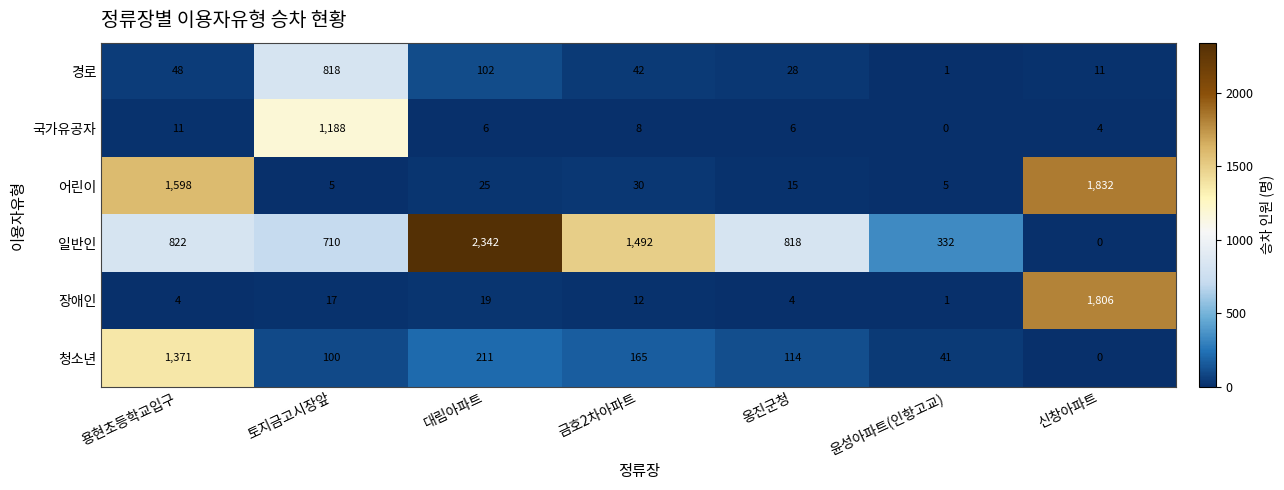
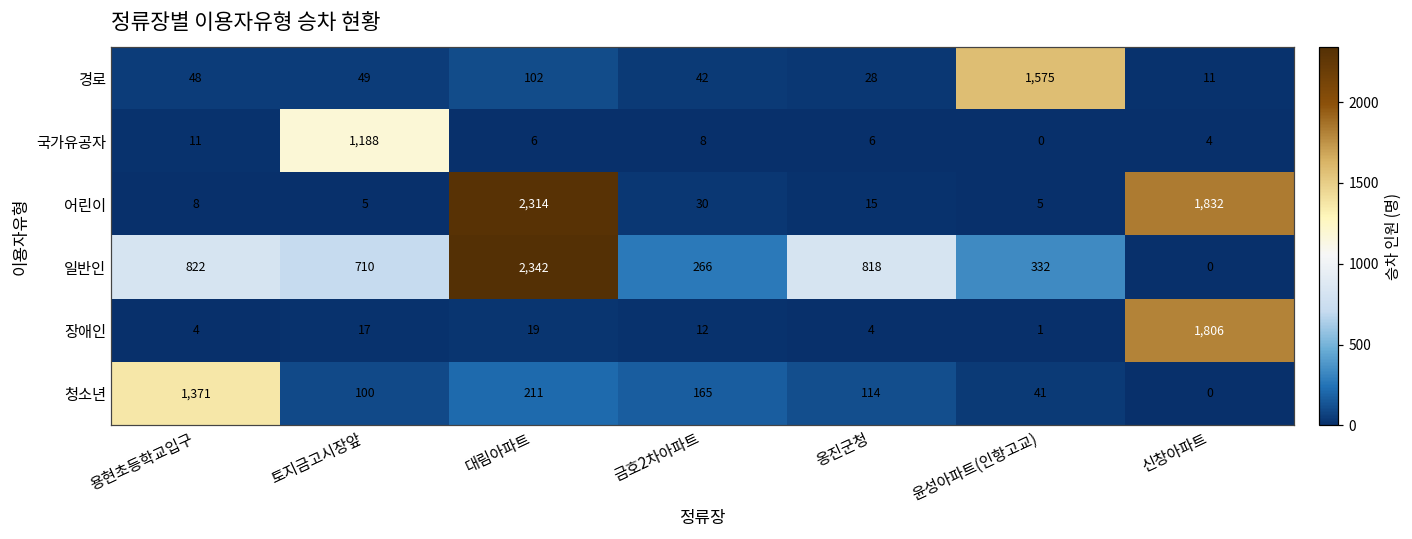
경로, 토지금고시장앞: 818 -> 49
경로, 윤성아파트(인항고교): 1 -> 1,575
어린이, 용현초등학교입구: 1,598 -> 8
어린이, 대림아파트: 25 -> 2,314
일반인, 금호2차아파트: 1,492 -> 266
